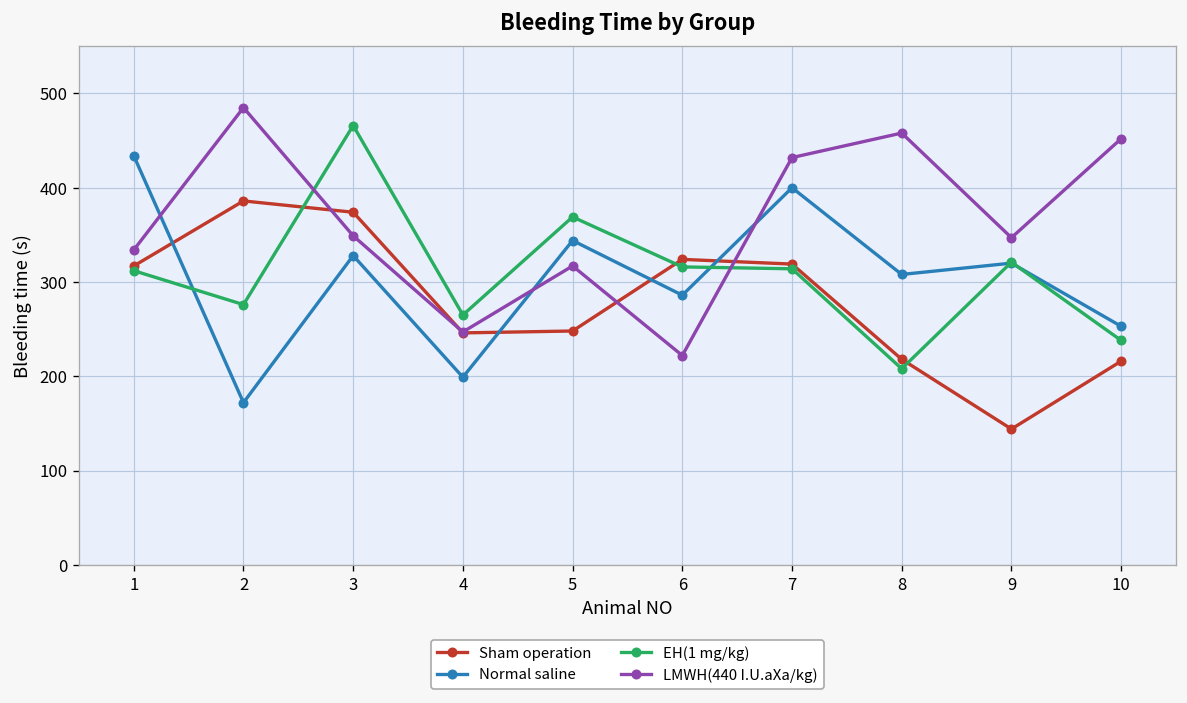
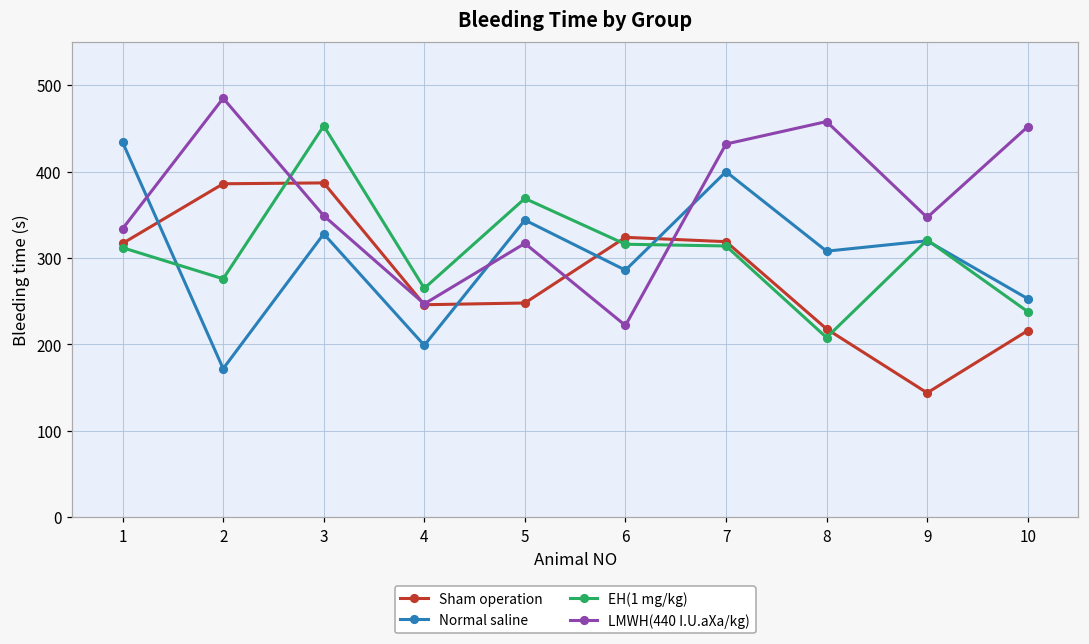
Sham operation, 3: 370 -> 390
EH(1 mg/kg), 3: 470 -> 450
